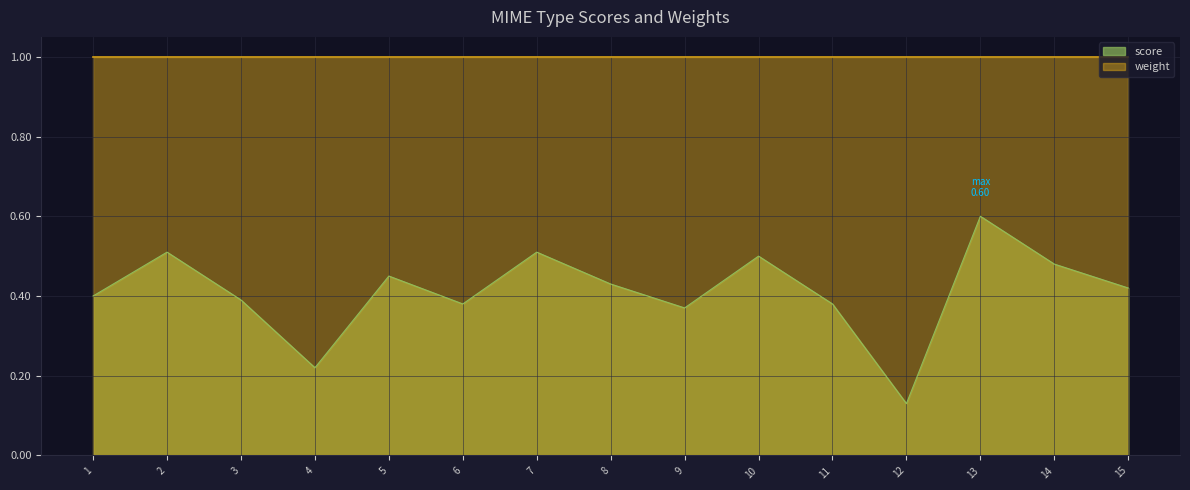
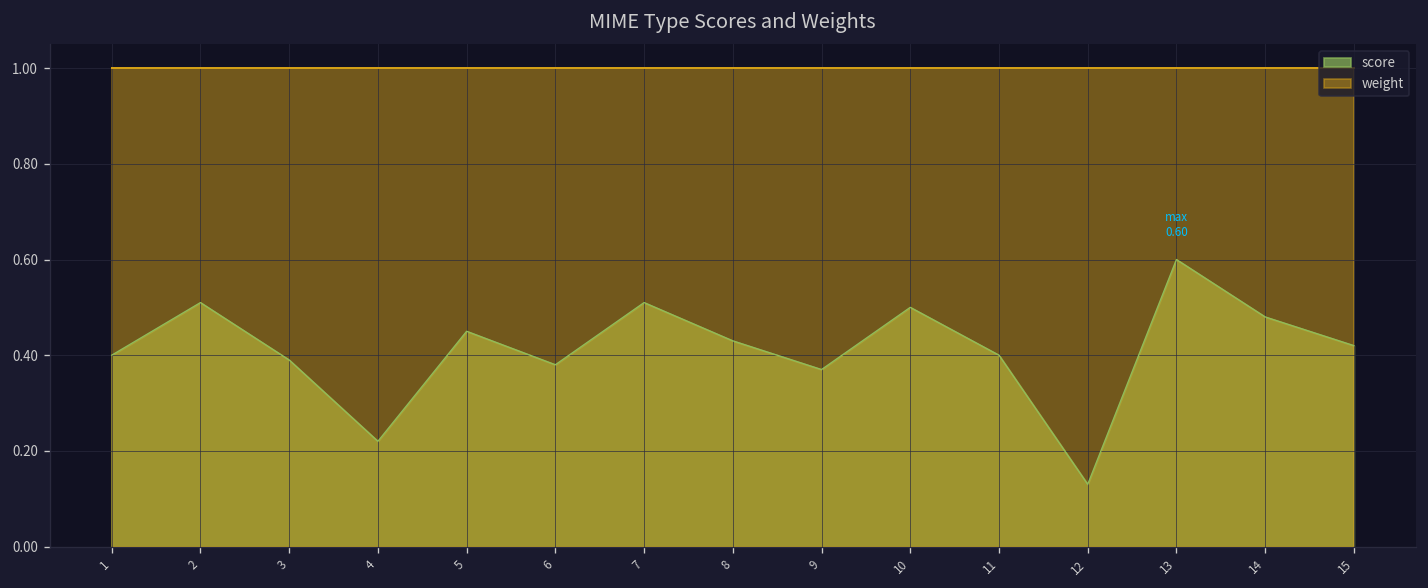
score, 11: 0.38 -> 0.40
